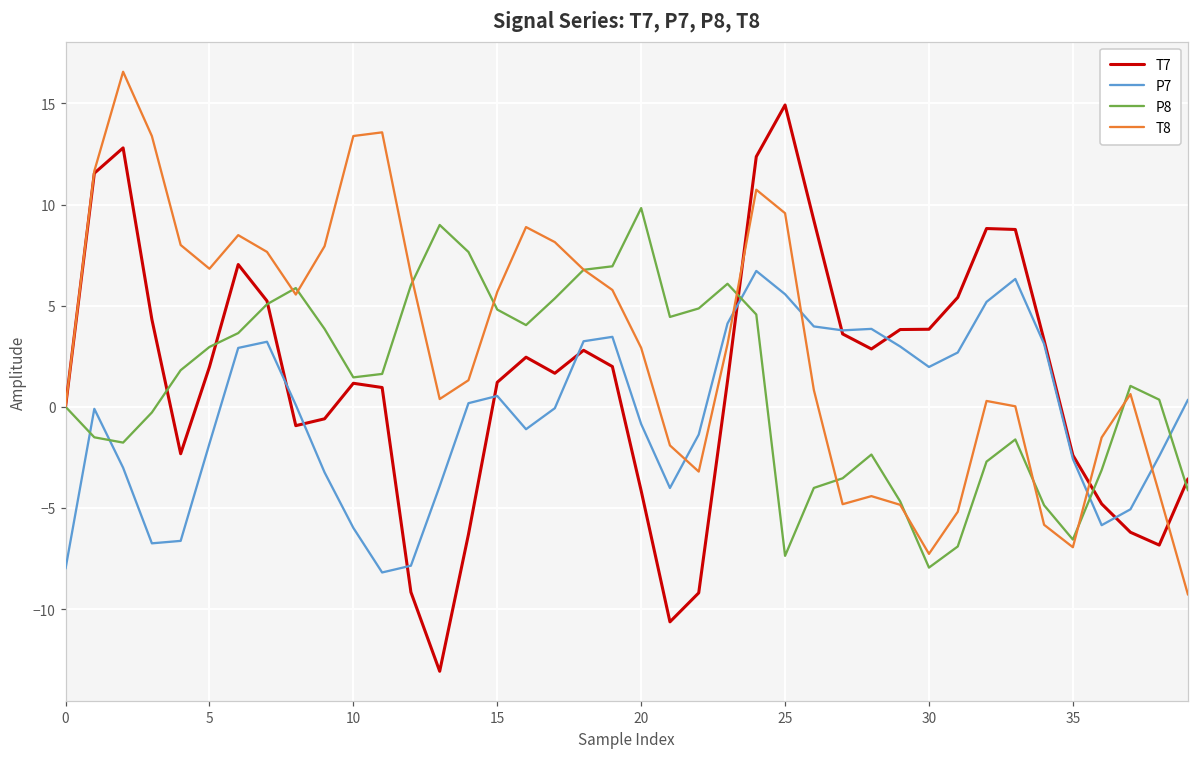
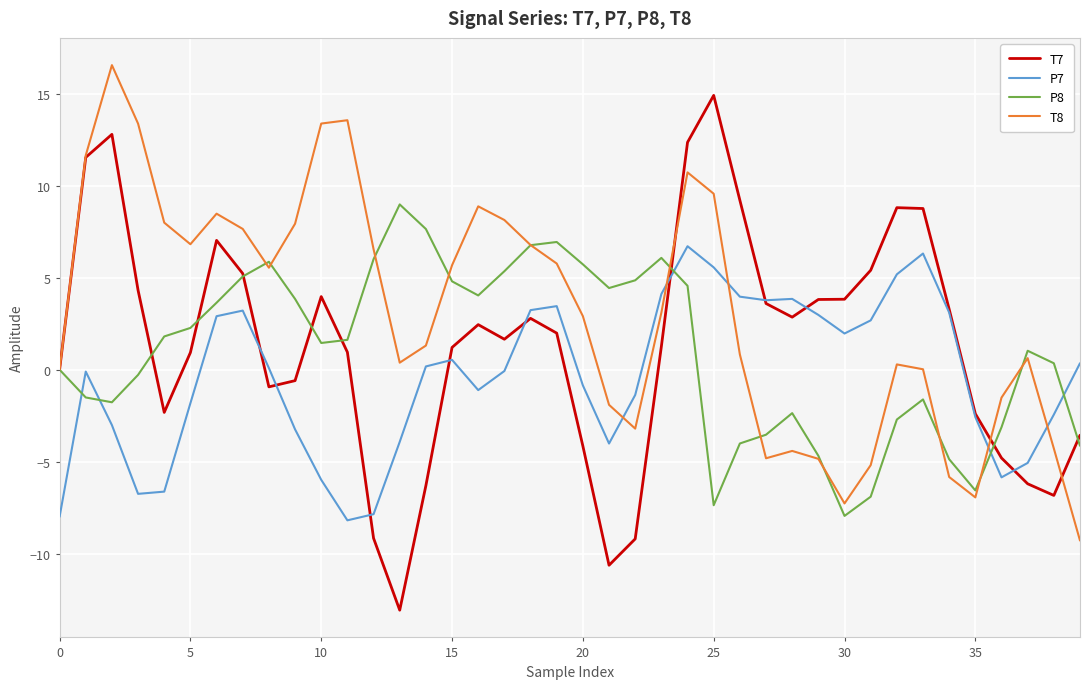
T7, 5: 2.0 -> 0.9
P8, 5: 3.0 -> 2.3
T7, 10: 1.2 -> 4.0
P8, 20: 9.8 -> 5.7
